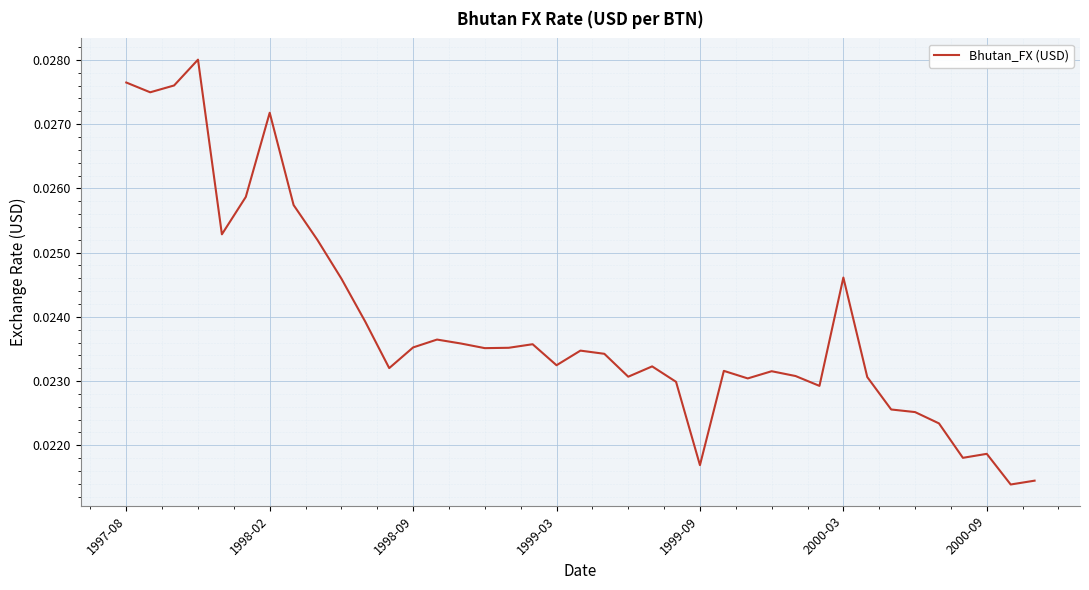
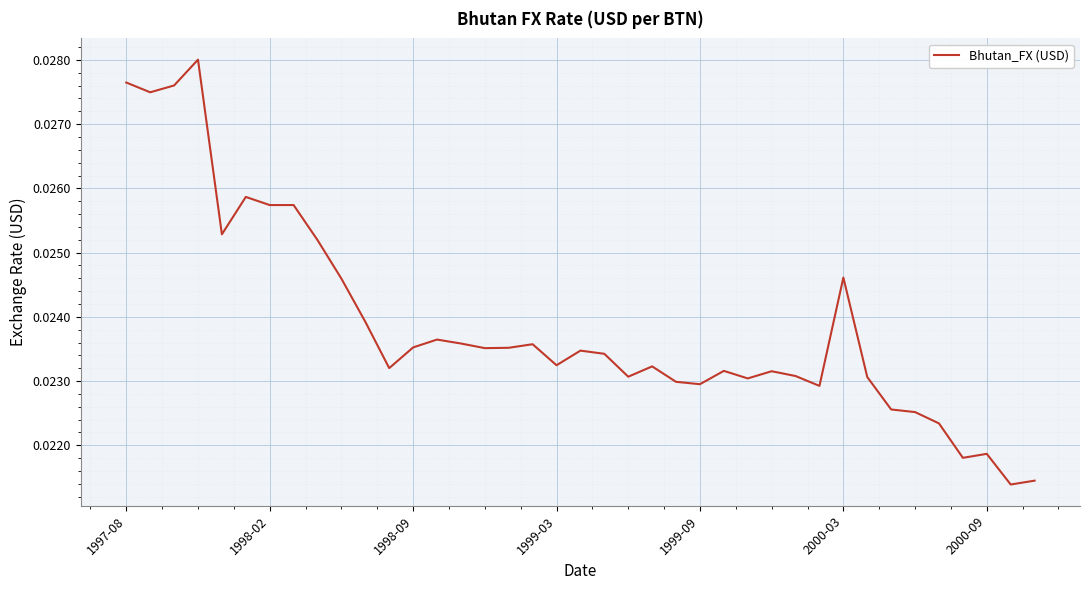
1998-02: 0.0272 -> 0.0257
1999-09: 0.0217 -> 0.0230
